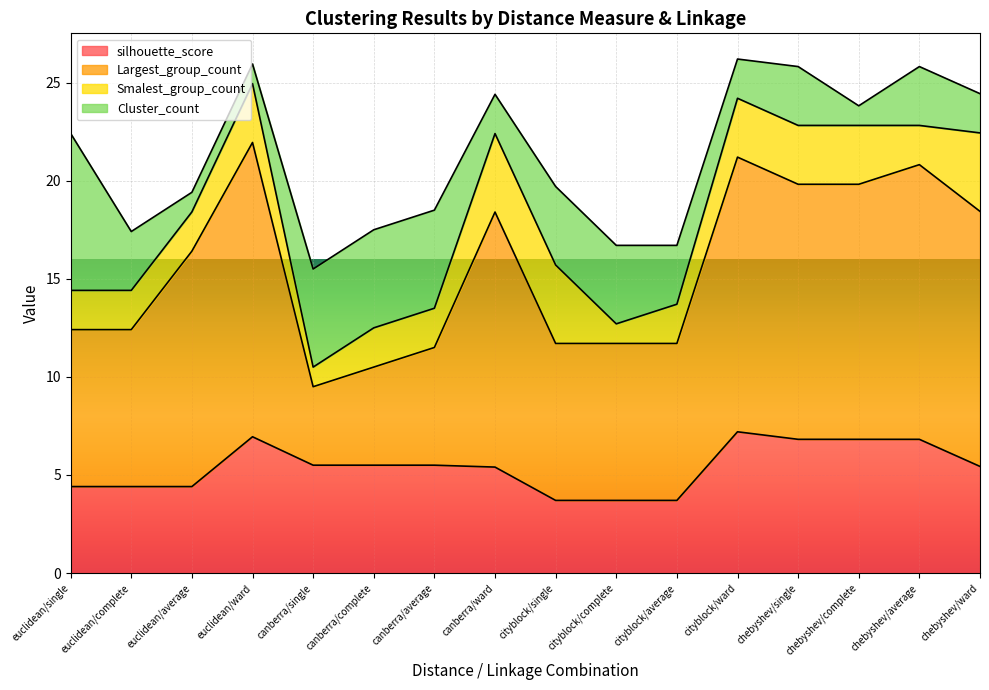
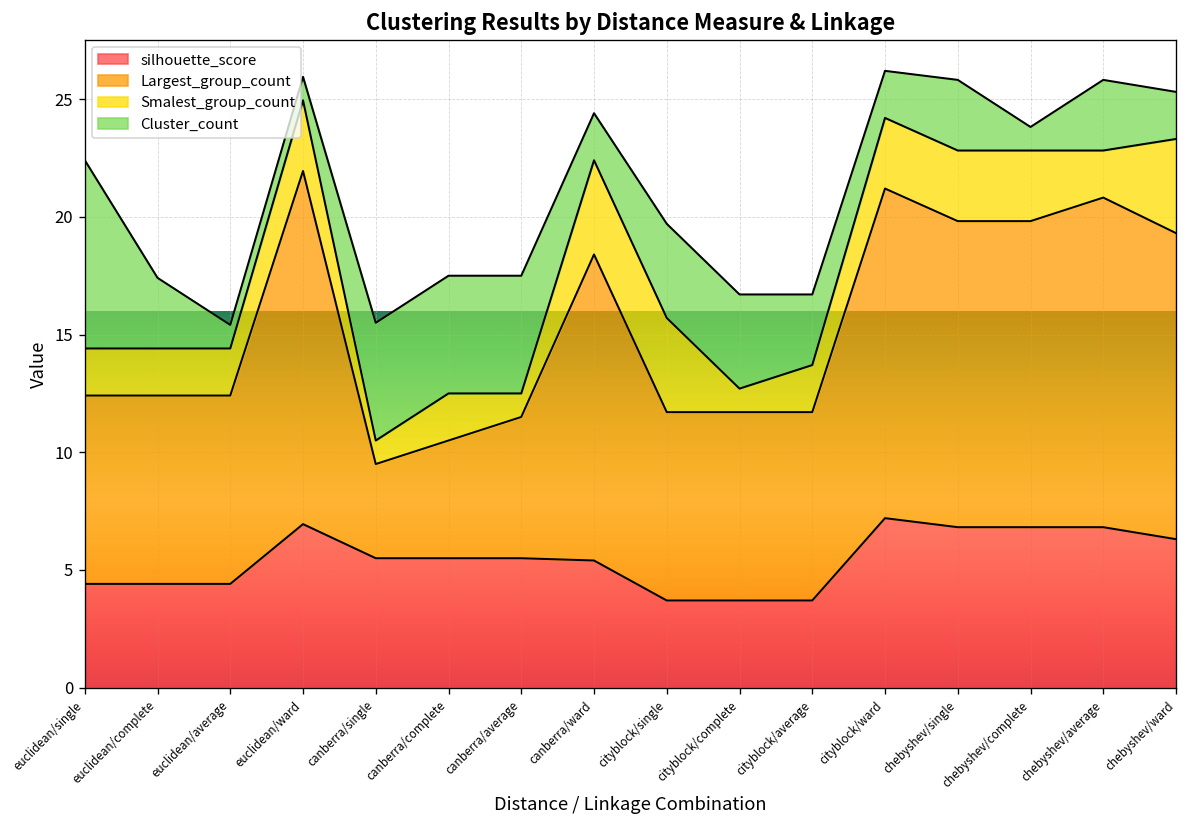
Largest_group_count, euclidean/average: 12 -> 8
Smalest_group_count, canberra/average: 2 -> 1
silhouette_score, chebyshev/ward: 5.4 -> 6.3
